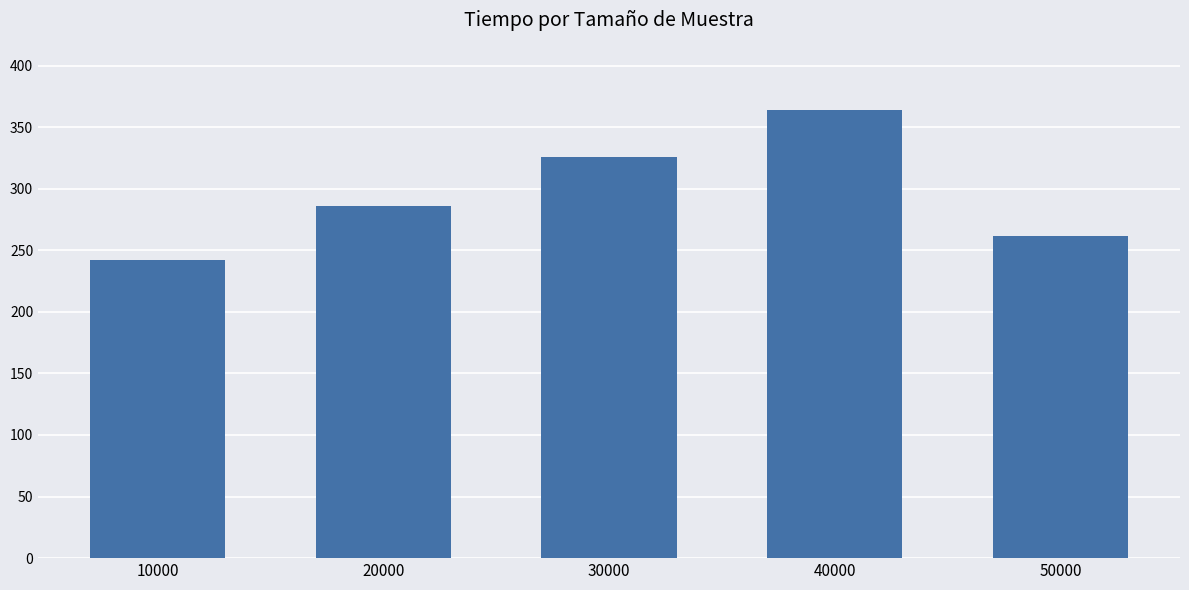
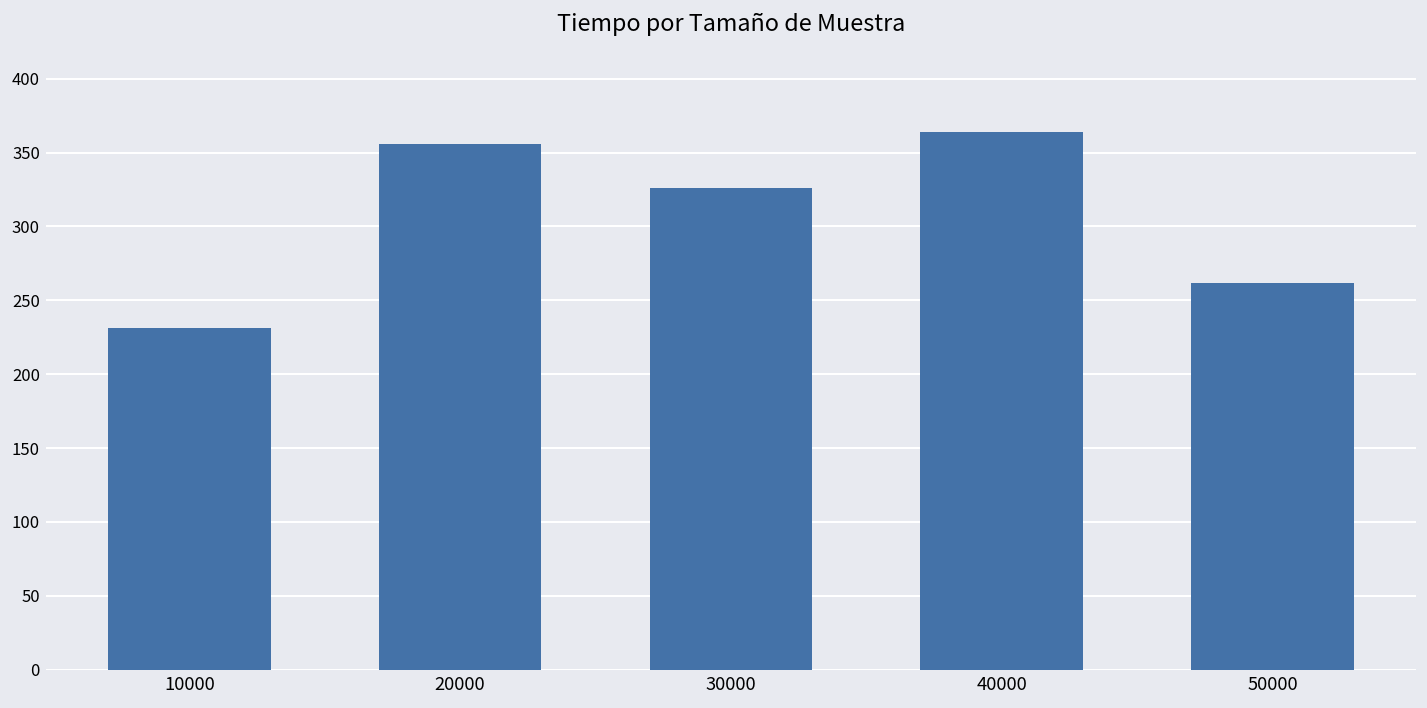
10000: 242 -> 231
20000: 286 -> 356
